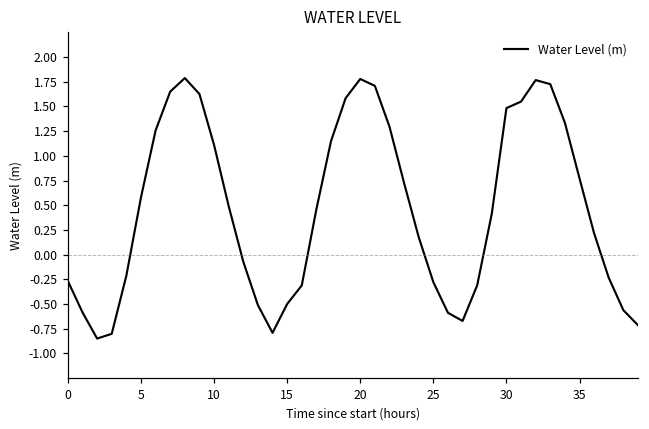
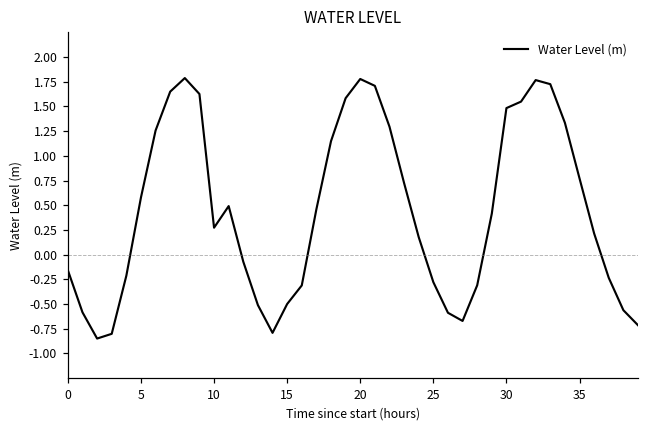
0: -0.3 -> -0.2
10: 1.1 -> 0.3
